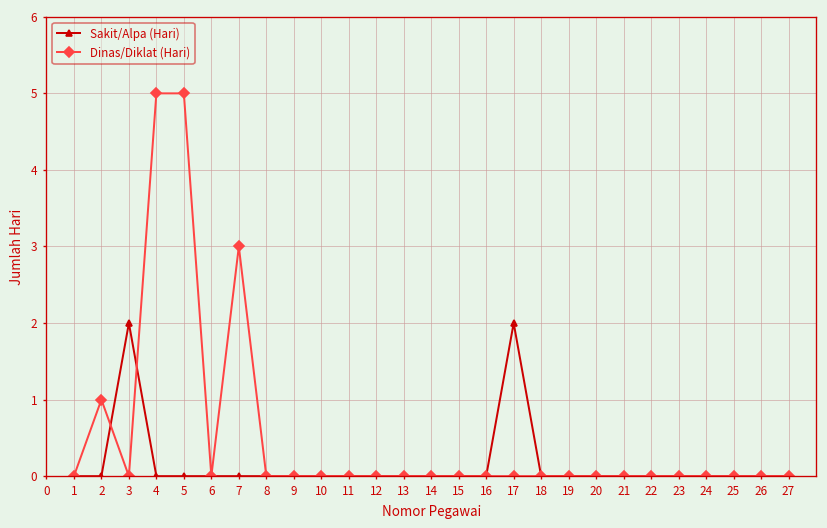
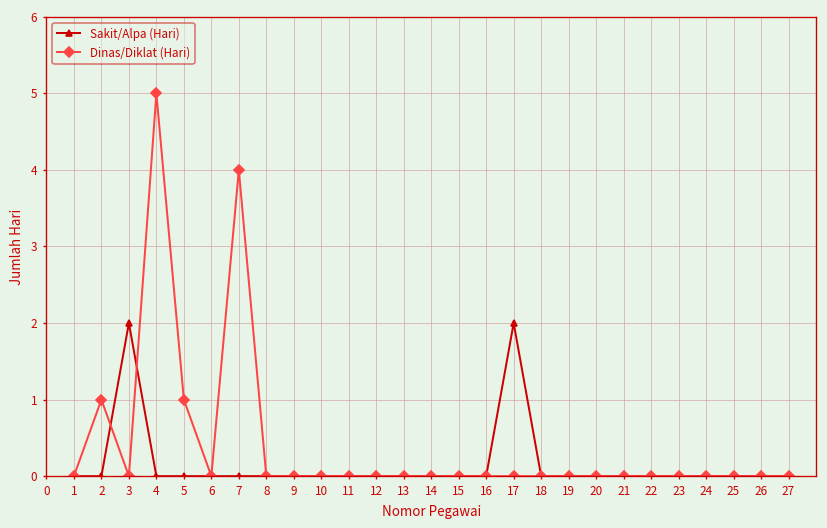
Dinas/Diklat (Hari), 5: 5 -> 1
Dinas/Diklat (Hari), 7: 3 -> 4
